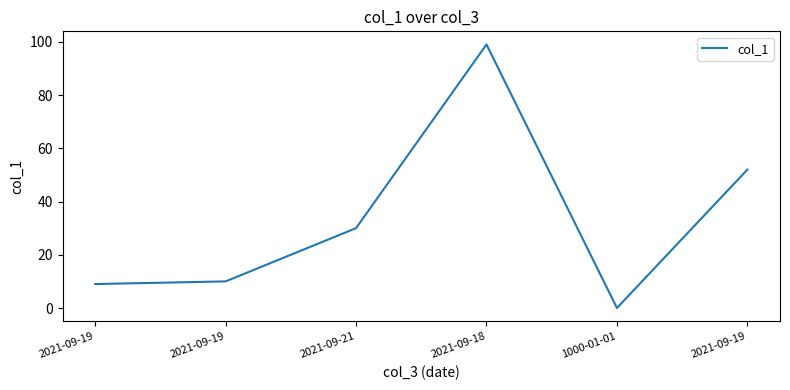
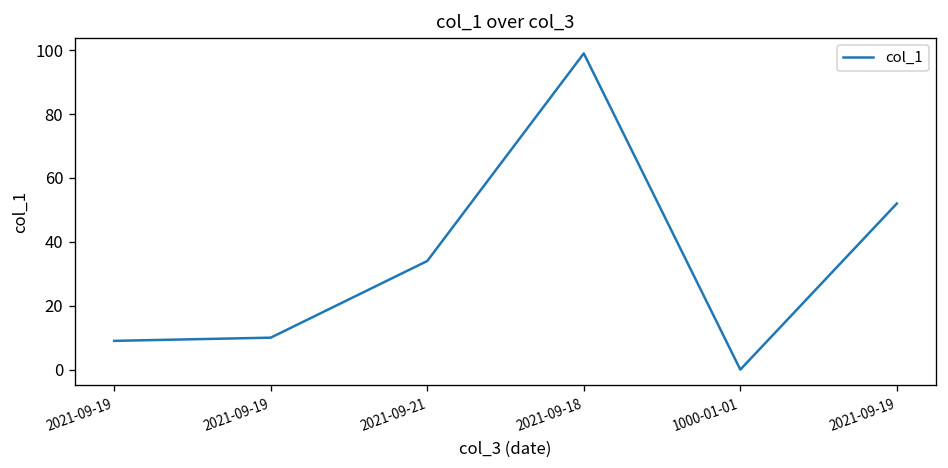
2021-09-21: 30 -> 34
